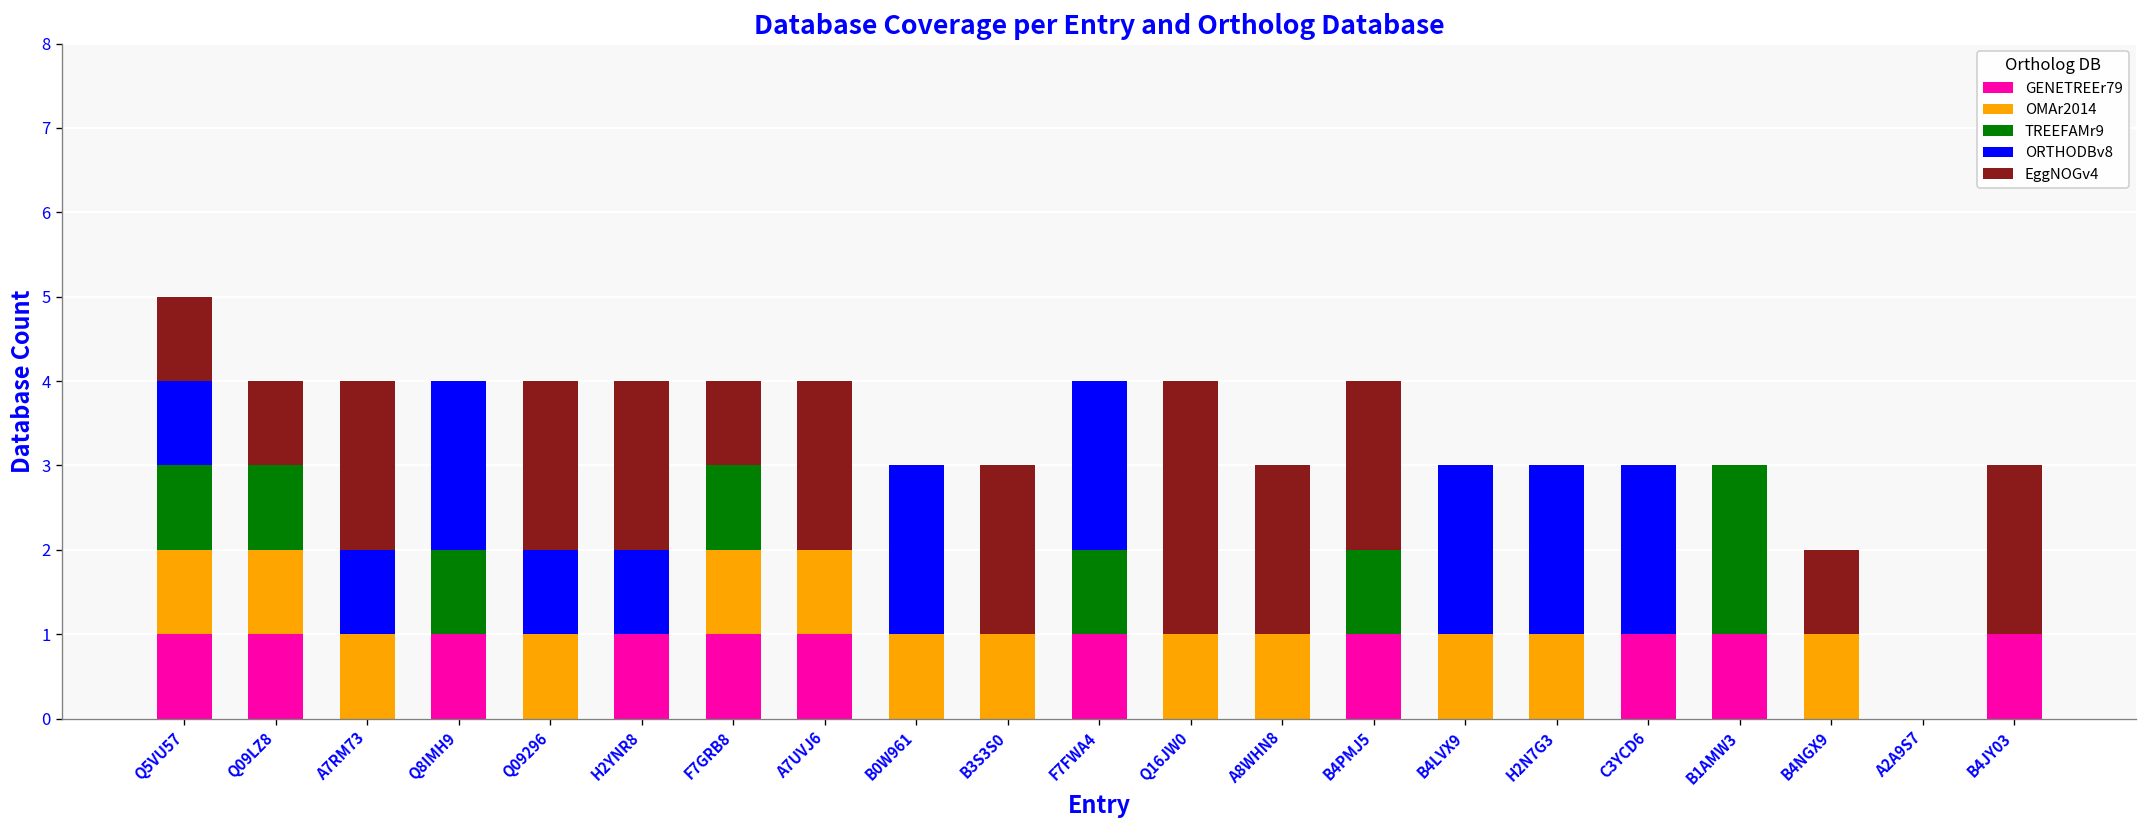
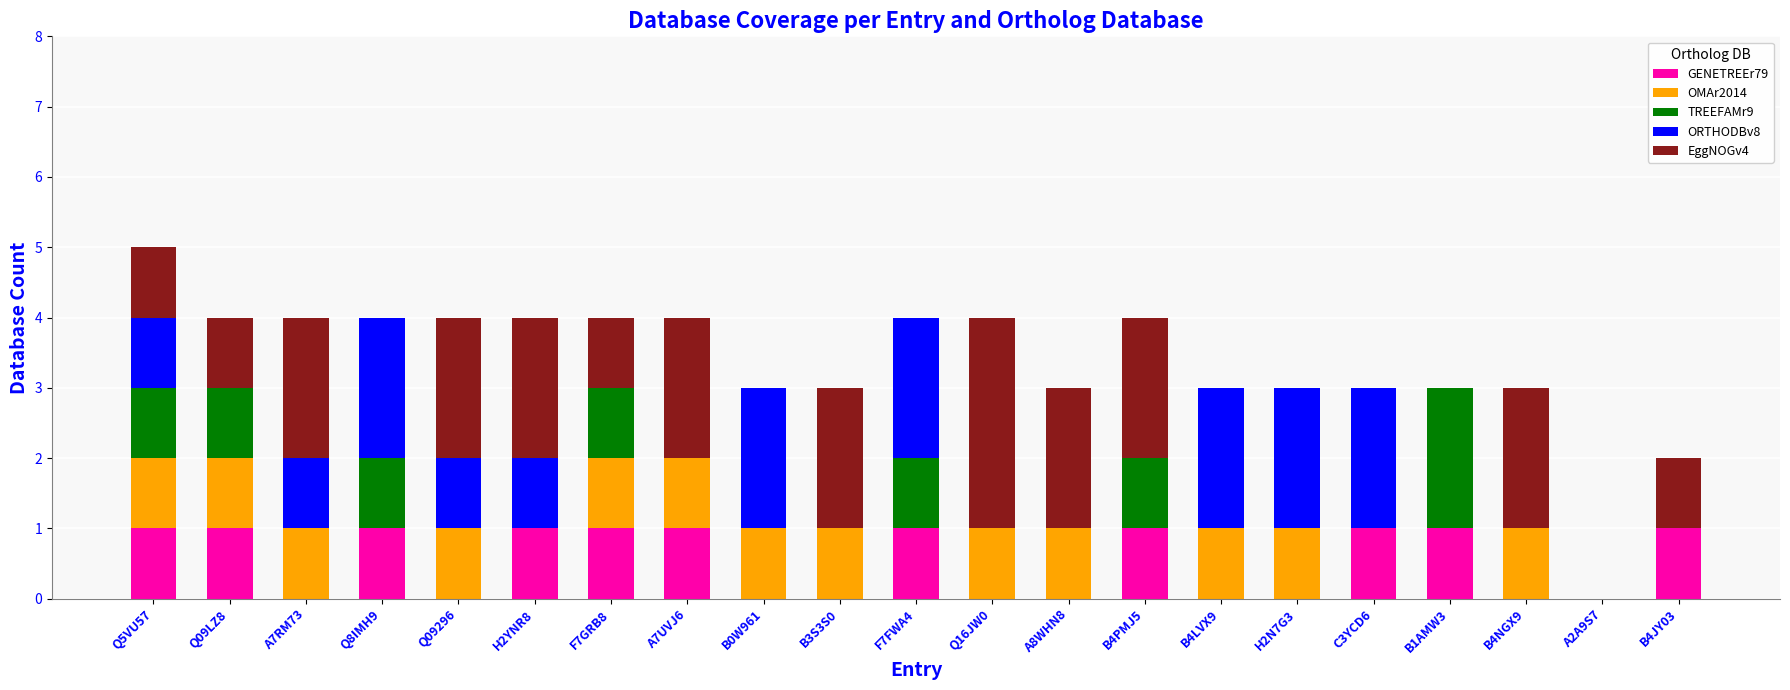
EggNOGv4, B4NGX9: 1 -> 2
EggNOGv4, B4JY03: 2 -> 1
